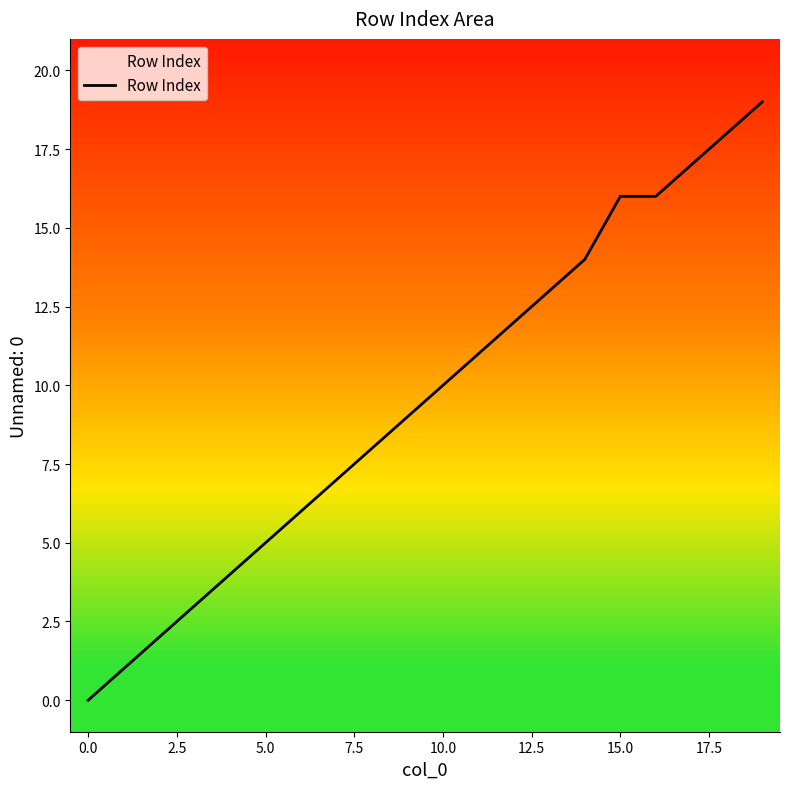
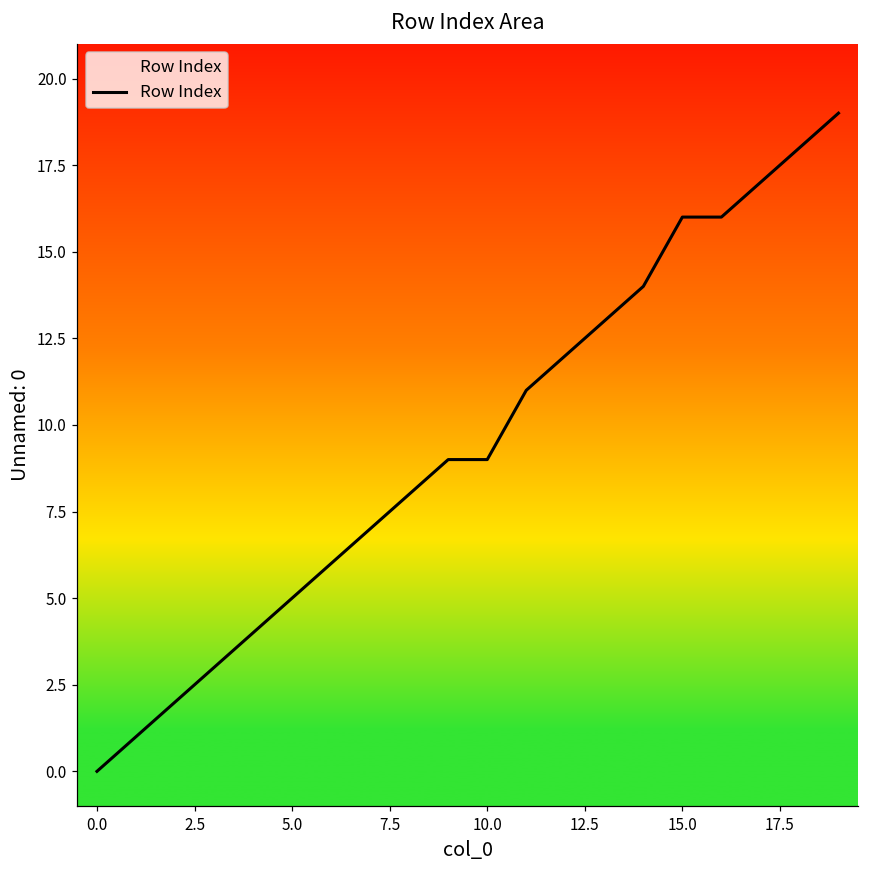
10.0: 10 -> 9
